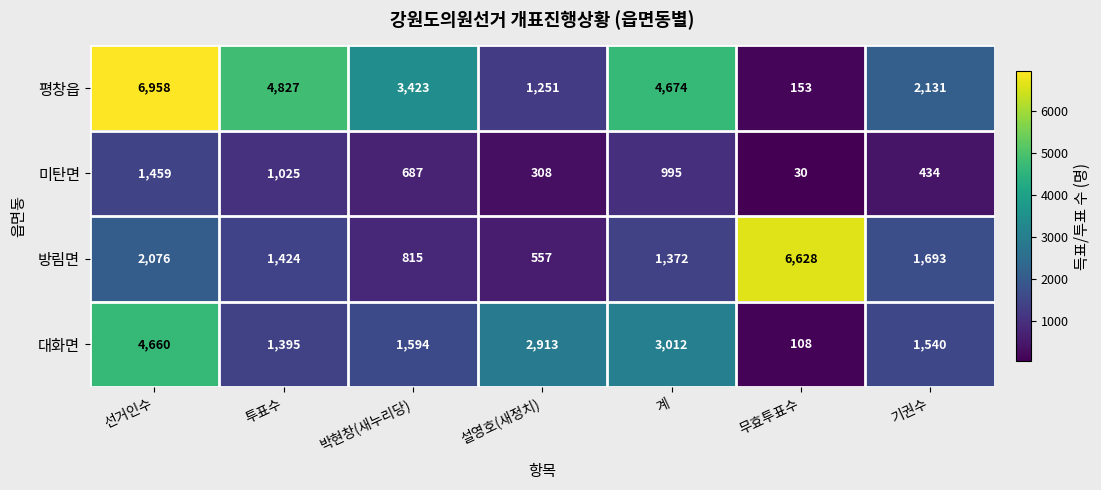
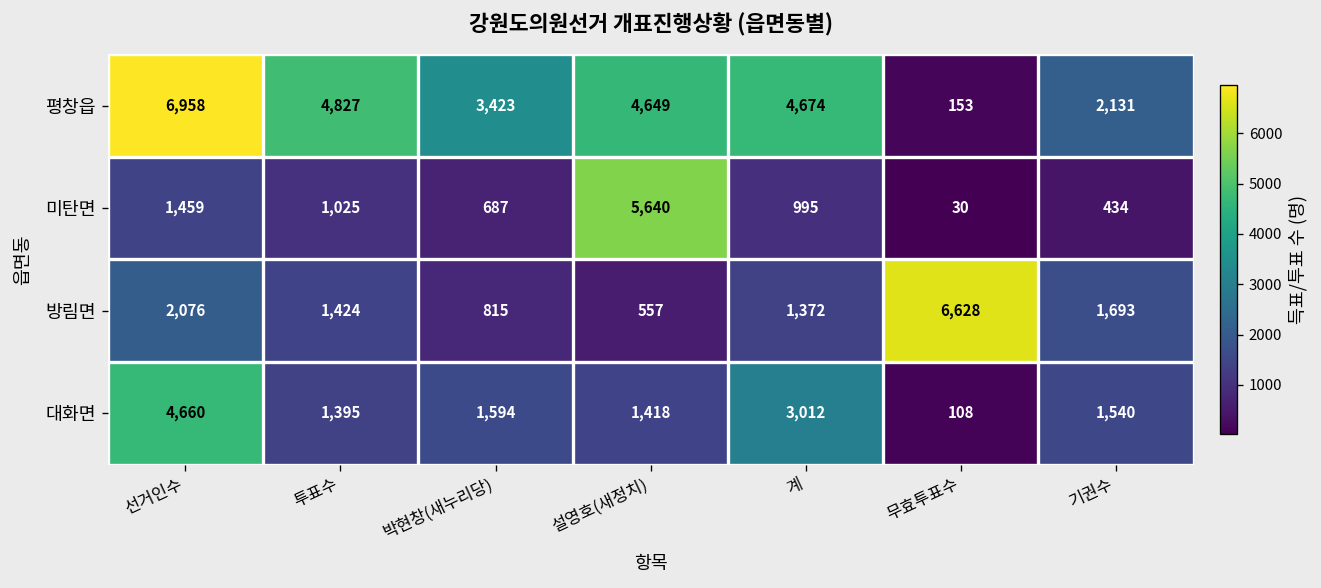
평창읍, 설영호(새정치): 1,251 -> 4,649
미탄면, 설영호(새정치): 308 -> 5,640
대화면, 설영호(새정치): 2,913 -> 1,418
